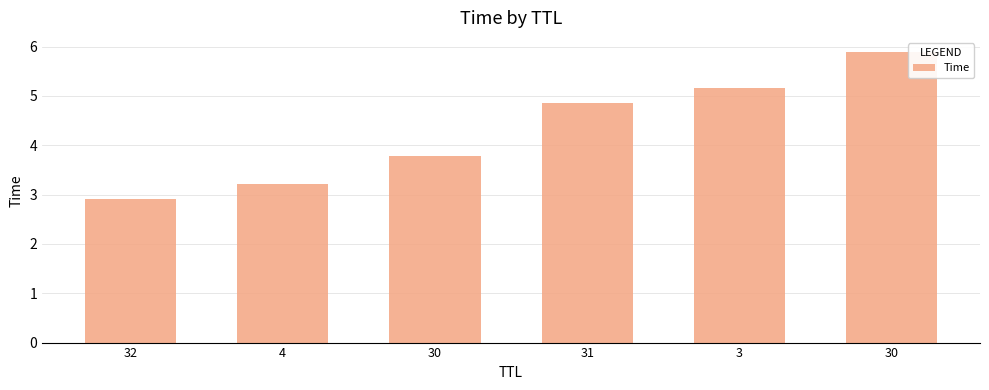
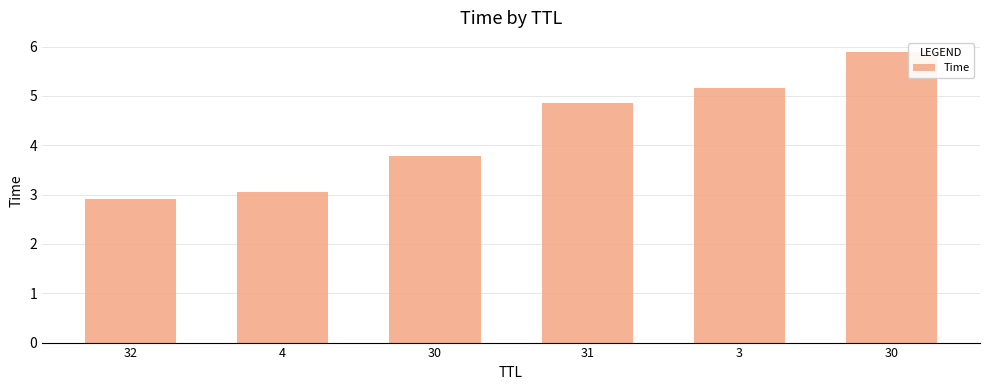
4: 3.2 -> 3.0
